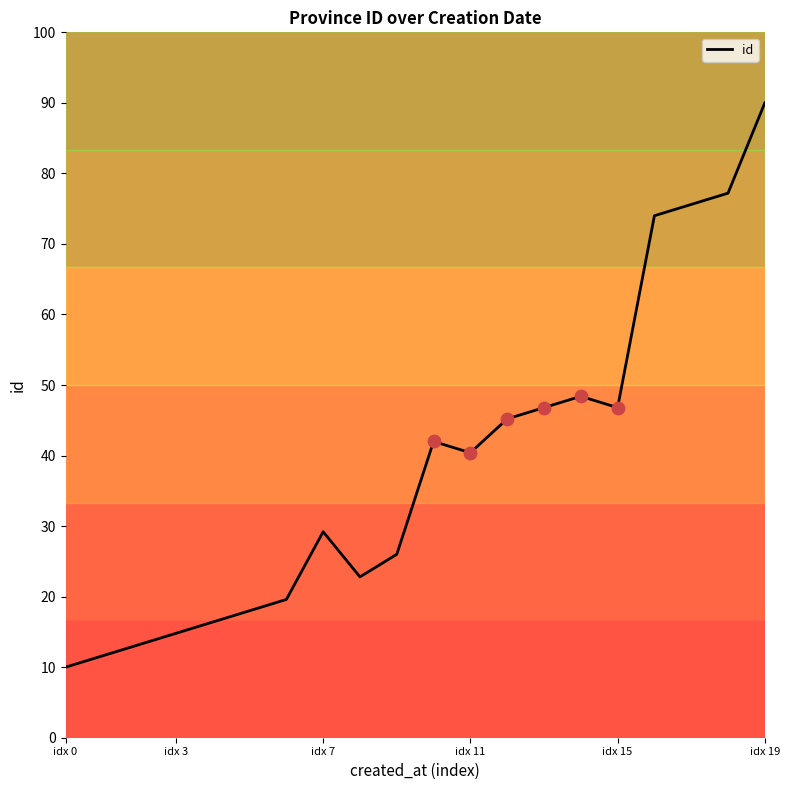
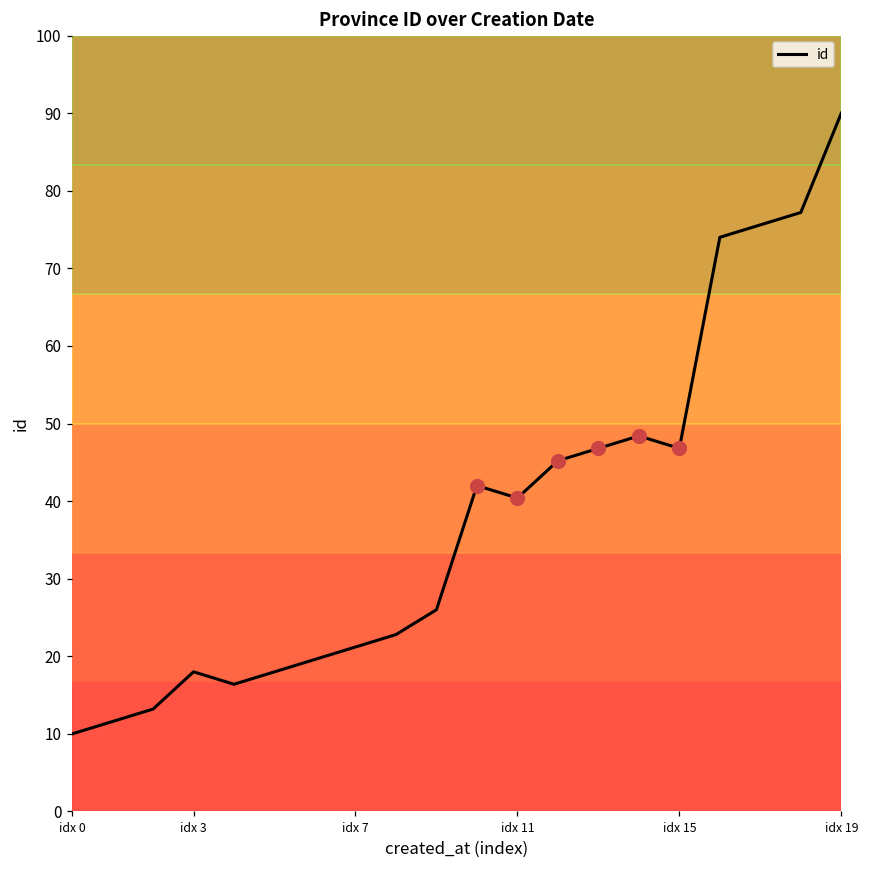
id, idx 3: 15 -> 18
id, idx 7: 29 -> 21
